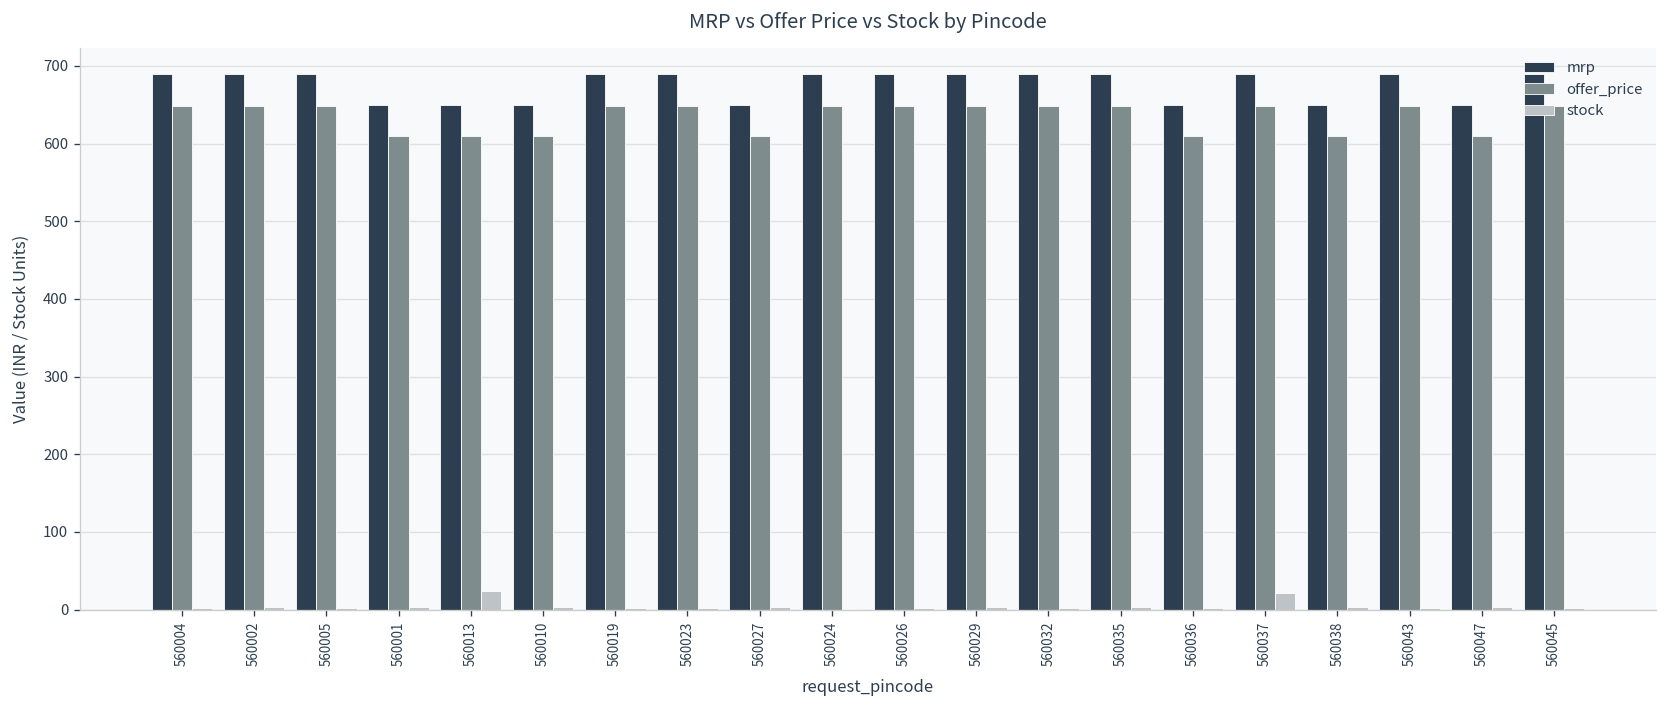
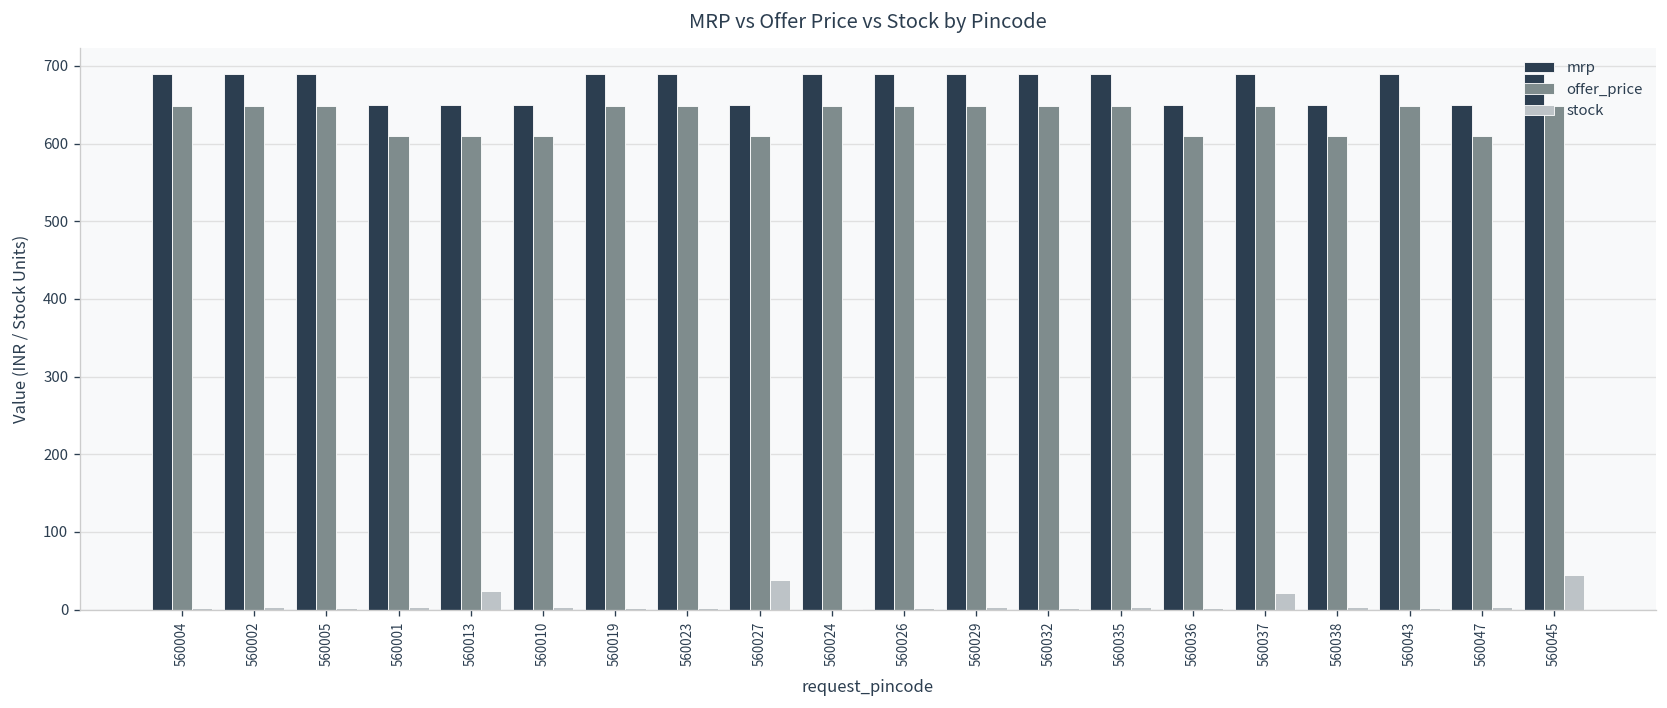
stock, 560027: 0 -> 40
stock, 560045: 0 -> 50
